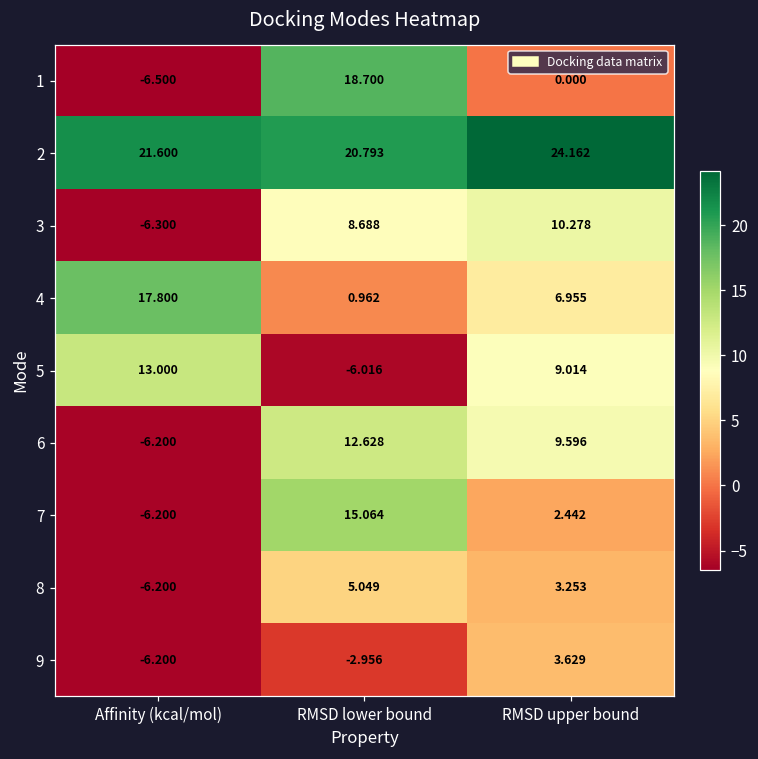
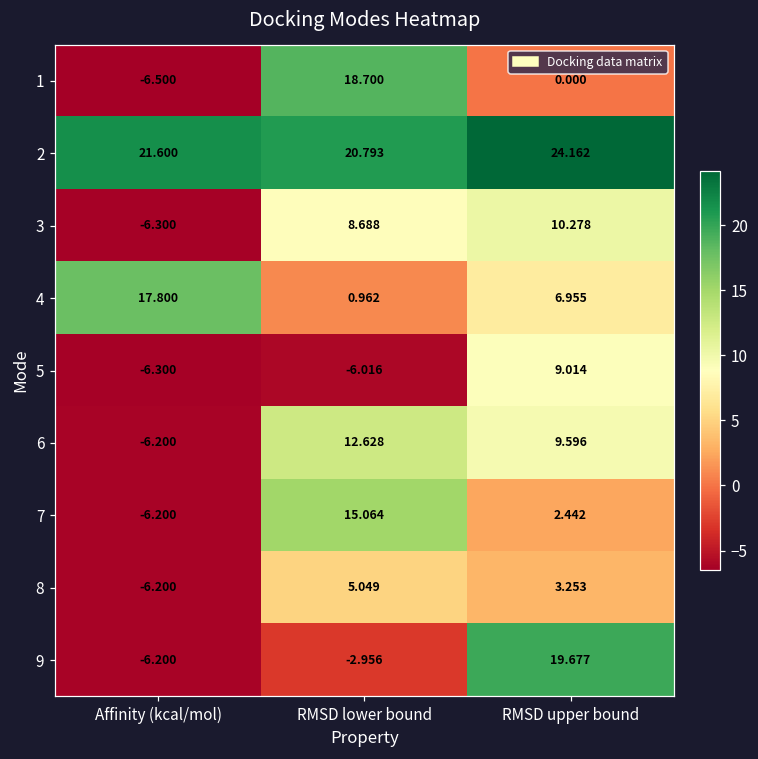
5, Affinity (kcal/mol): 13.000 -> -6.300
9, RMSD upper bound: 3.629 -> 19.677
